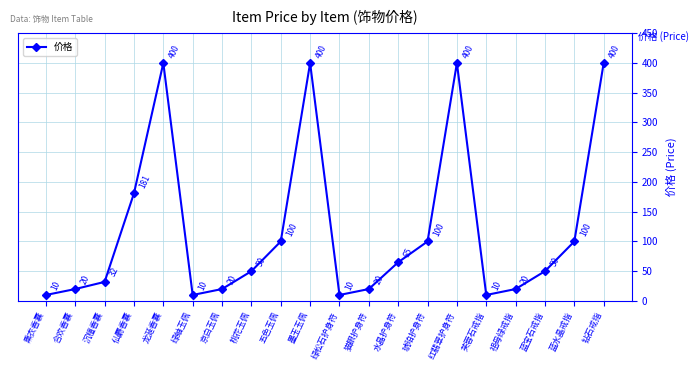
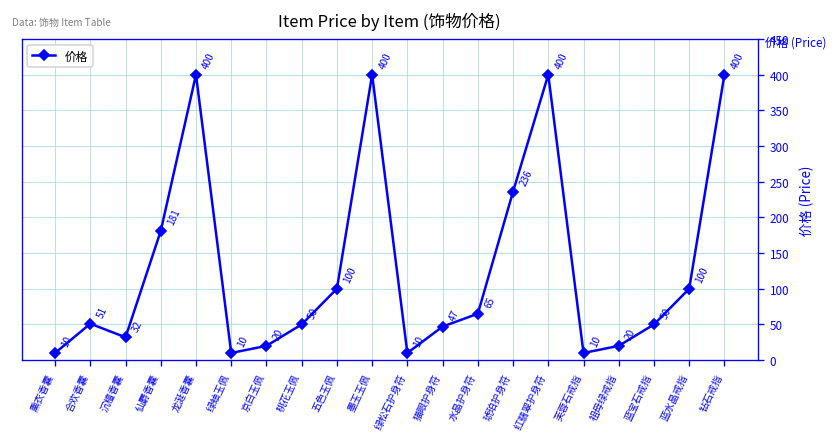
合欢香囊: 20 -> 51
猫眼护身符: 20 -> 47
琥珀护身符: 100 -> 236
